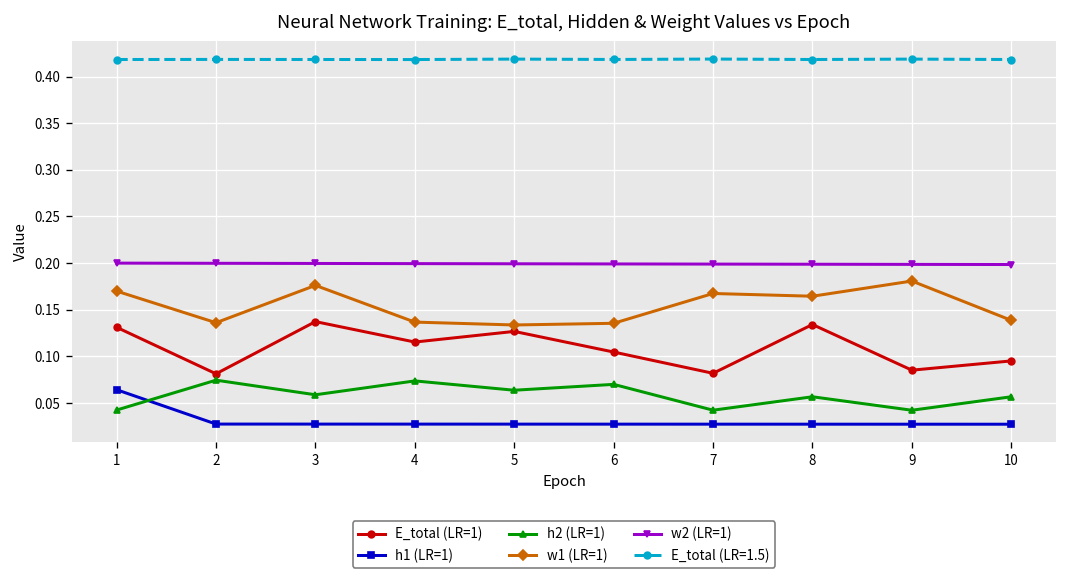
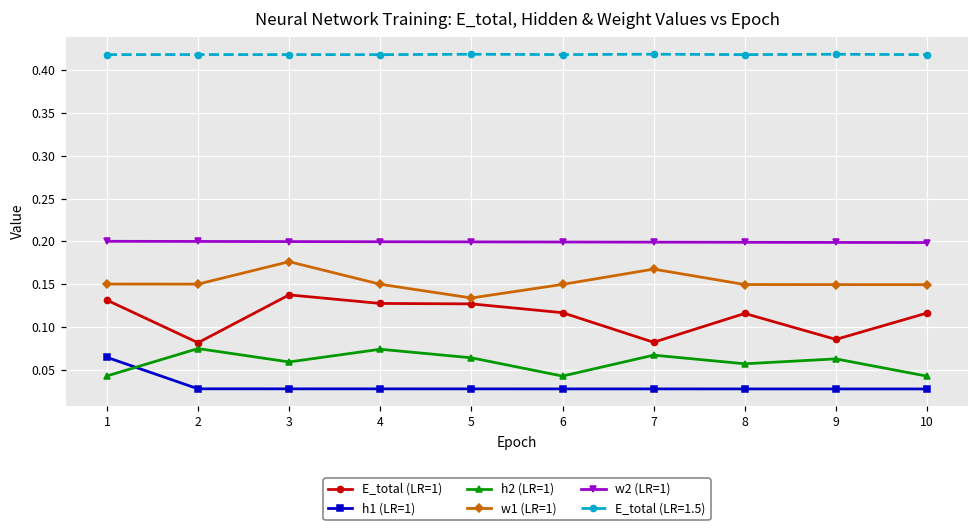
w1 (LR=1), 1: 0.17 -> 0.15
w1 (LR=1), 2: 0.14 -> 0.15
E_total (LR=1), 4: 0.12 -> 0.13
w1 (LR=1), 4: 0.14 -> 0.15
E_total (LR=1), 6: 0.10 -> 0.12
h2 (LR=1), 6: 0.07 -> 0.04
w1 (LR=1), 6: 0.14 -> 0.15
h2 (LR=1), 7: 0.04 -> 0.07
E_total (LR=1), 8: 0.13 -> 0.12
w1 (LR=1), 8: 0.16 -> 0.15
h2 (LR=1), 9: 0.04 -> 0.06
w1 (LR=1), 9: 0.18 -> 0.15
E_total (LR=1), 10: 0.10 -> 0.12
h2 (LR=1), 10: 0.06 -> 0.04
w1 (LR=1), 10: 0.14 -> 0.15
